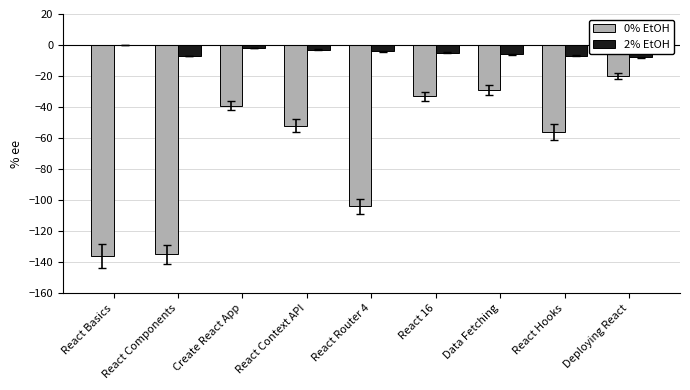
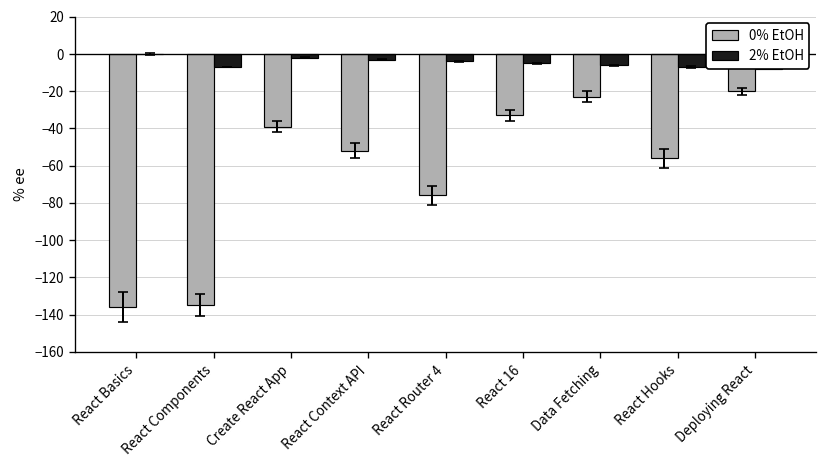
0% EtOH, React Router 4: -104 -> -76
0% EtOH, Data Fetching: -29 -> -23
